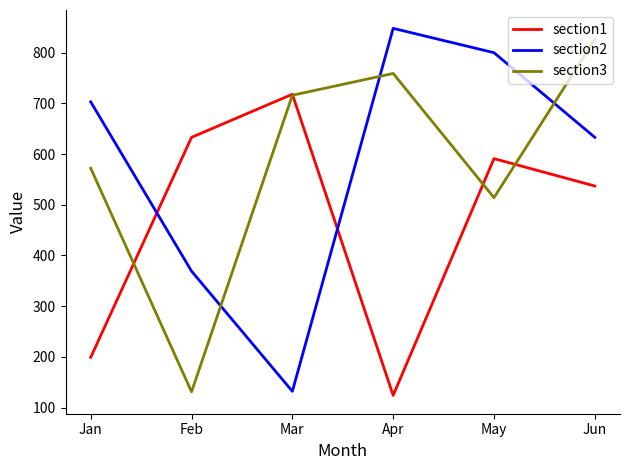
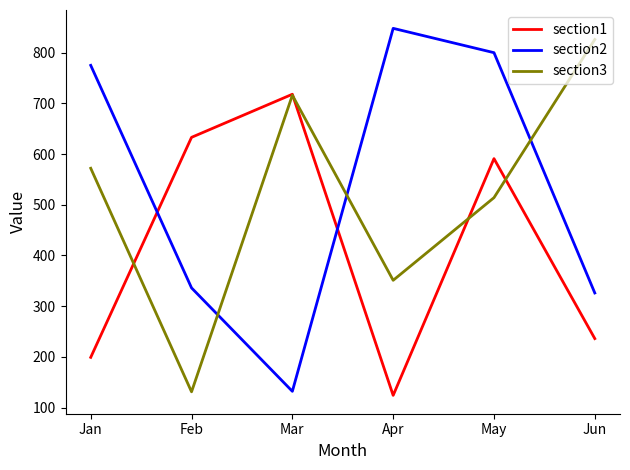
section2, Jan: 700 -> 780
section2, Feb: 370 -> 340
section3, Apr: 760 -> 350
section1, Jun: 540 -> 240
section2, Jun: 630 -> 330
